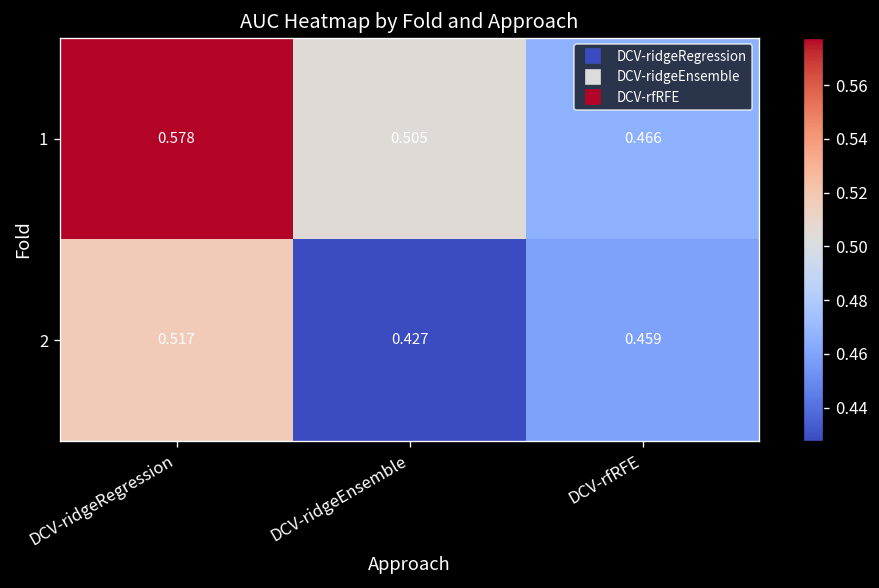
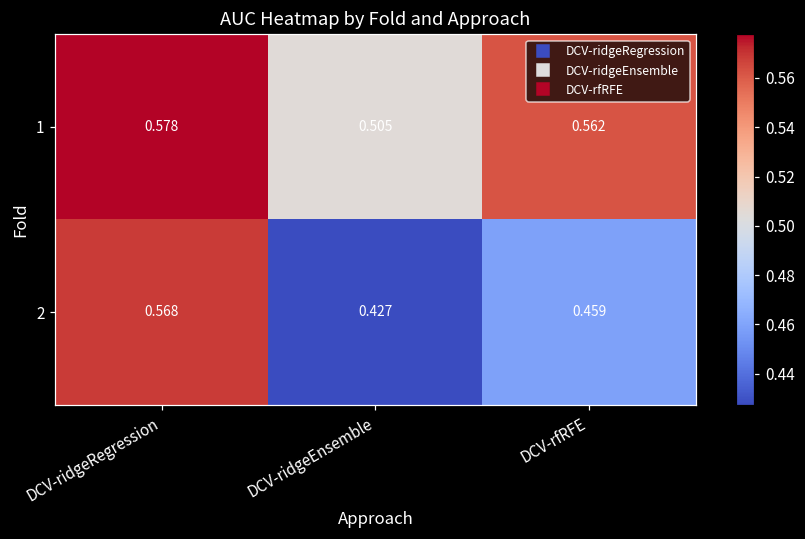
1, DCV-rfRFE: 0.466 -> 0.562
2, DCV-ridgeRegression: 0.517 -> 0.568
